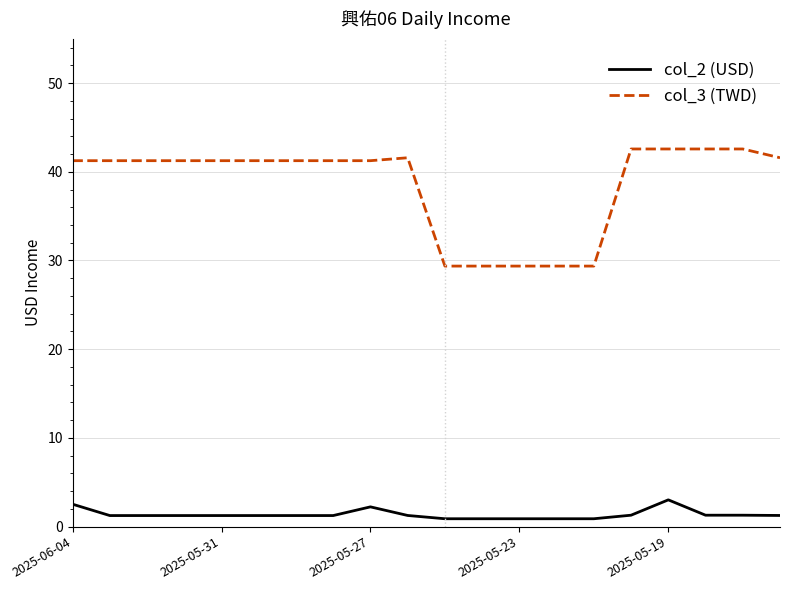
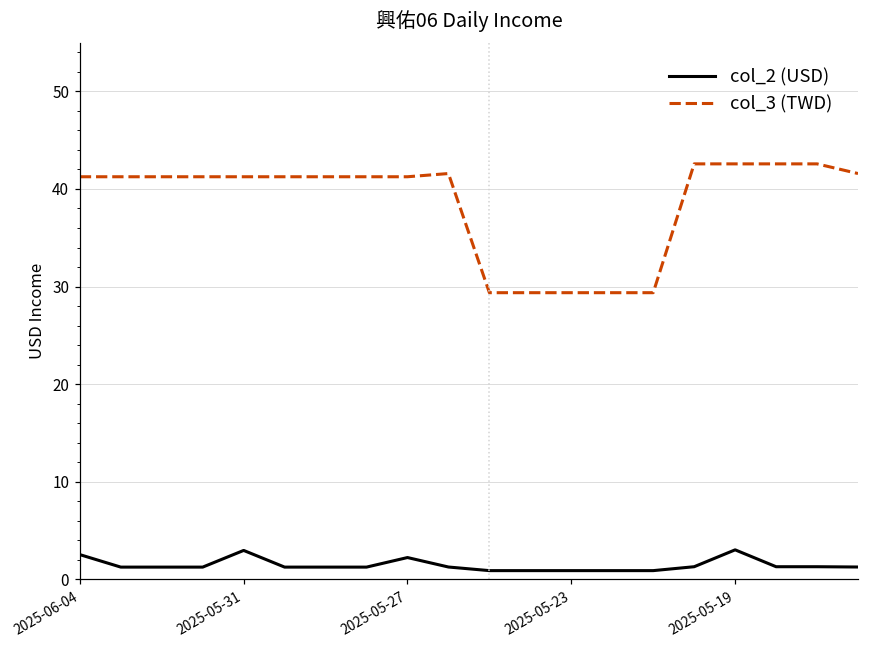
col_2 (USD), 2025-05-31: 1 -> 3
